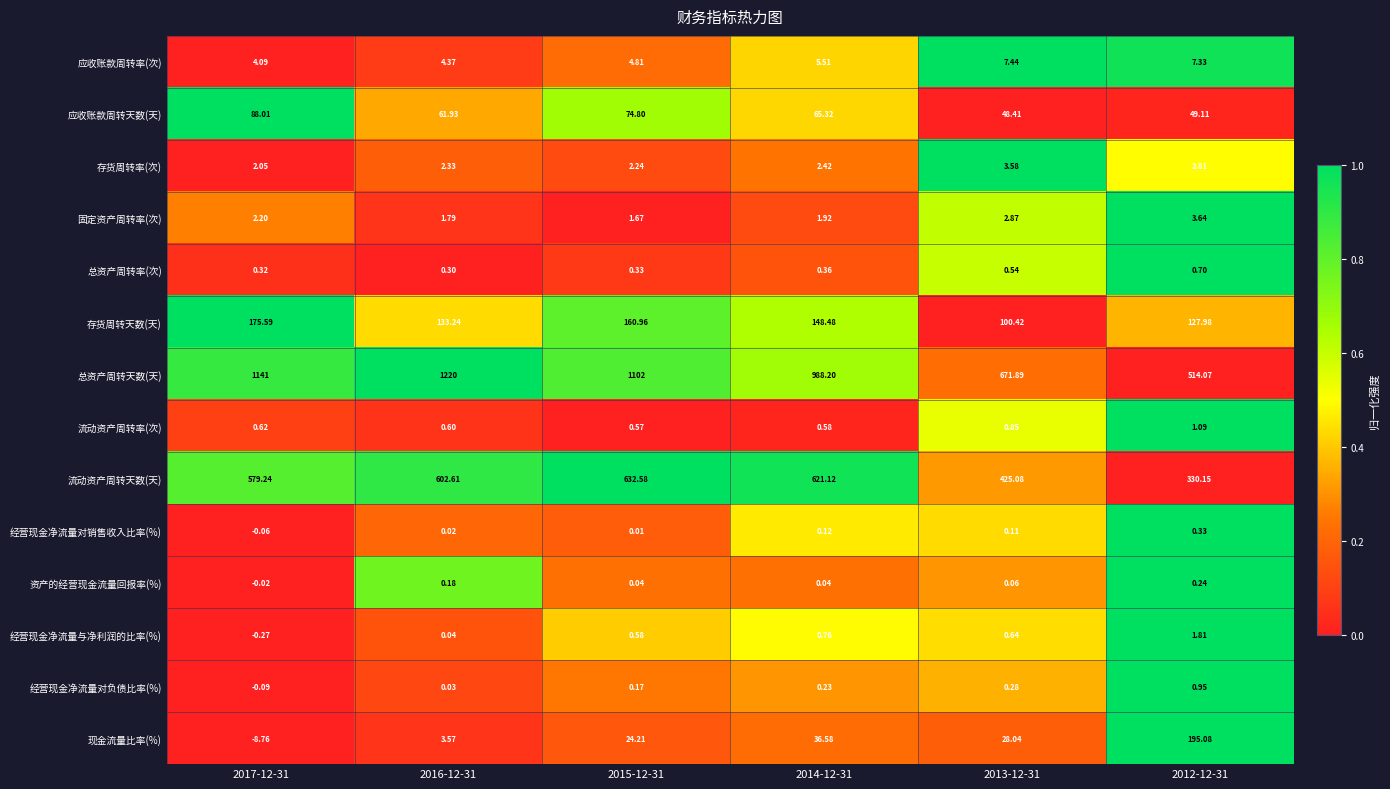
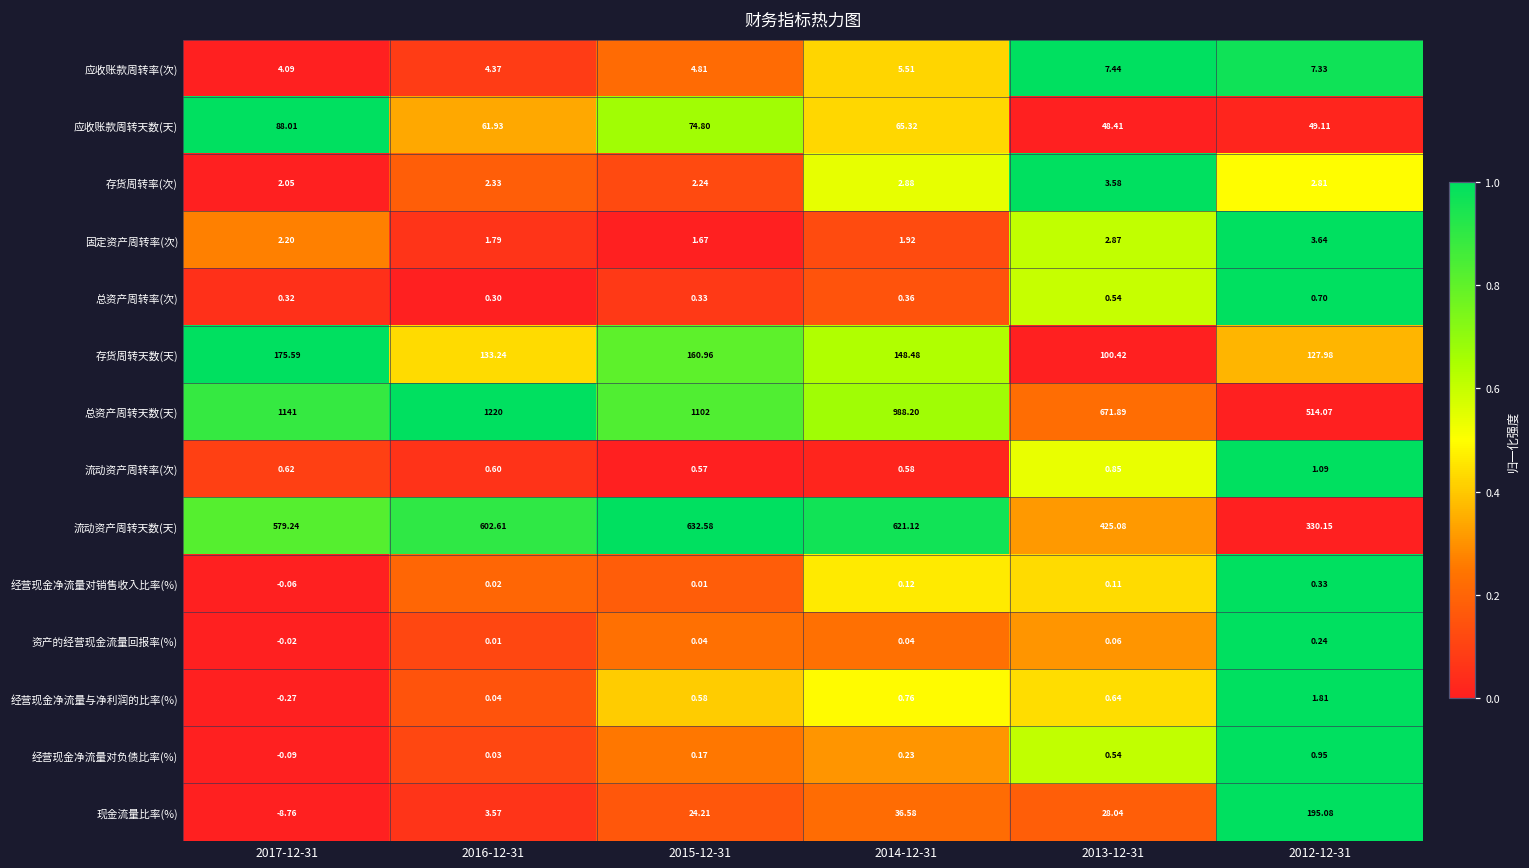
存货周转率(次), 2014-12-31: 2.42 -> 2.88
资产的经营现金流量回报率(%), 2016-12-31: 0.18 -> 0.01
经营现金净流量对负债比率(%), 2013-12-31: 0.28 -> 0.54
